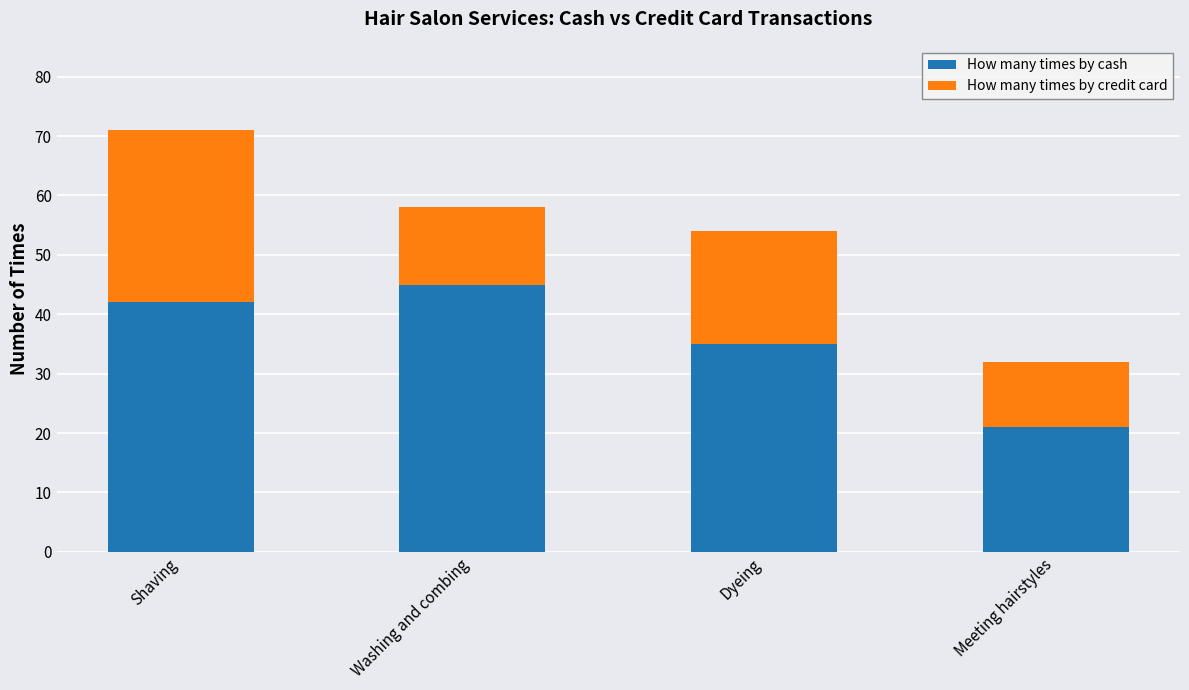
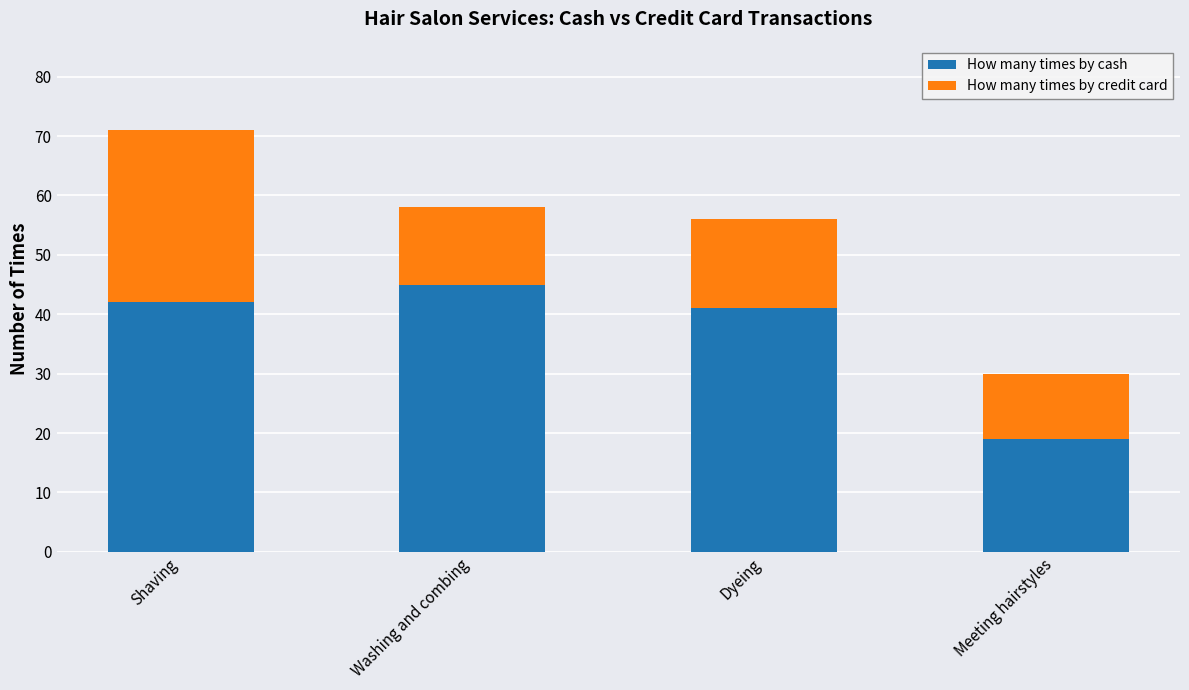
How many times by cash, Dyeing: 35 -> 41
How many times by credit card, Dyeing: 19 -> 15
How many times by cash, Meeting hairstyles: 21 -> 19
